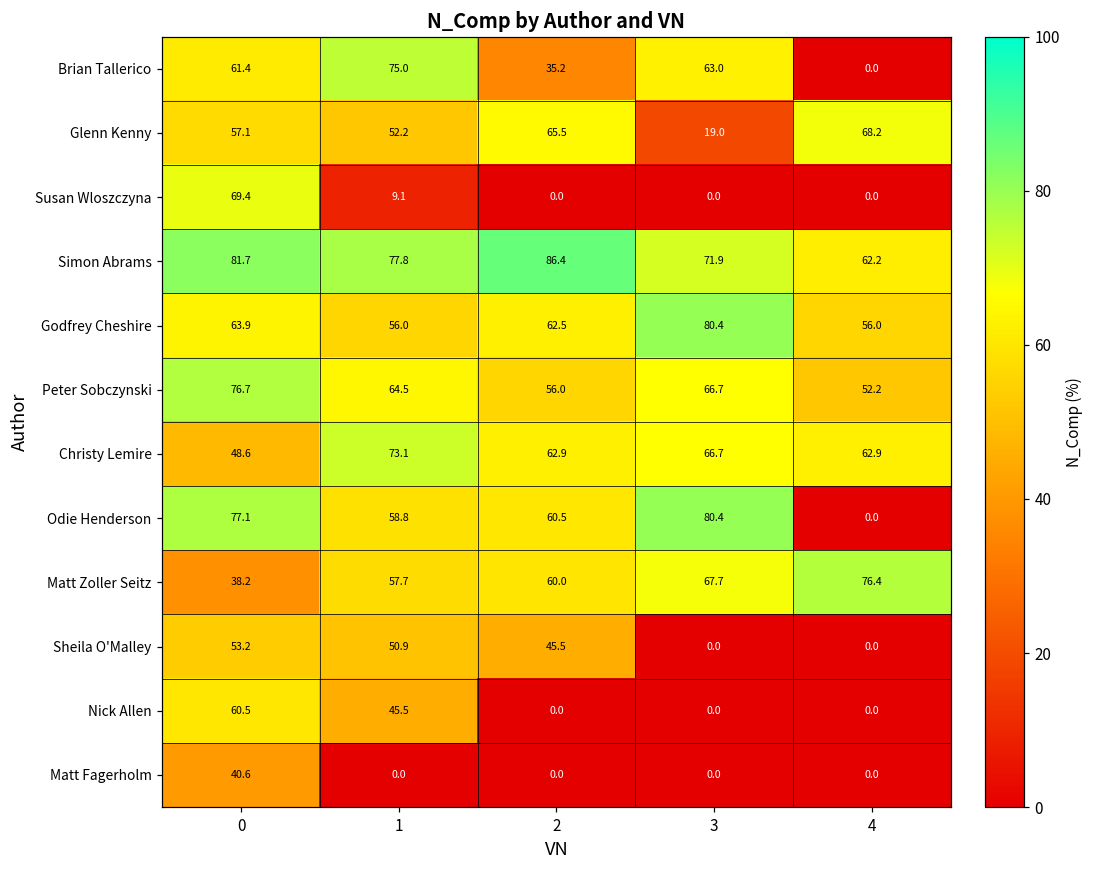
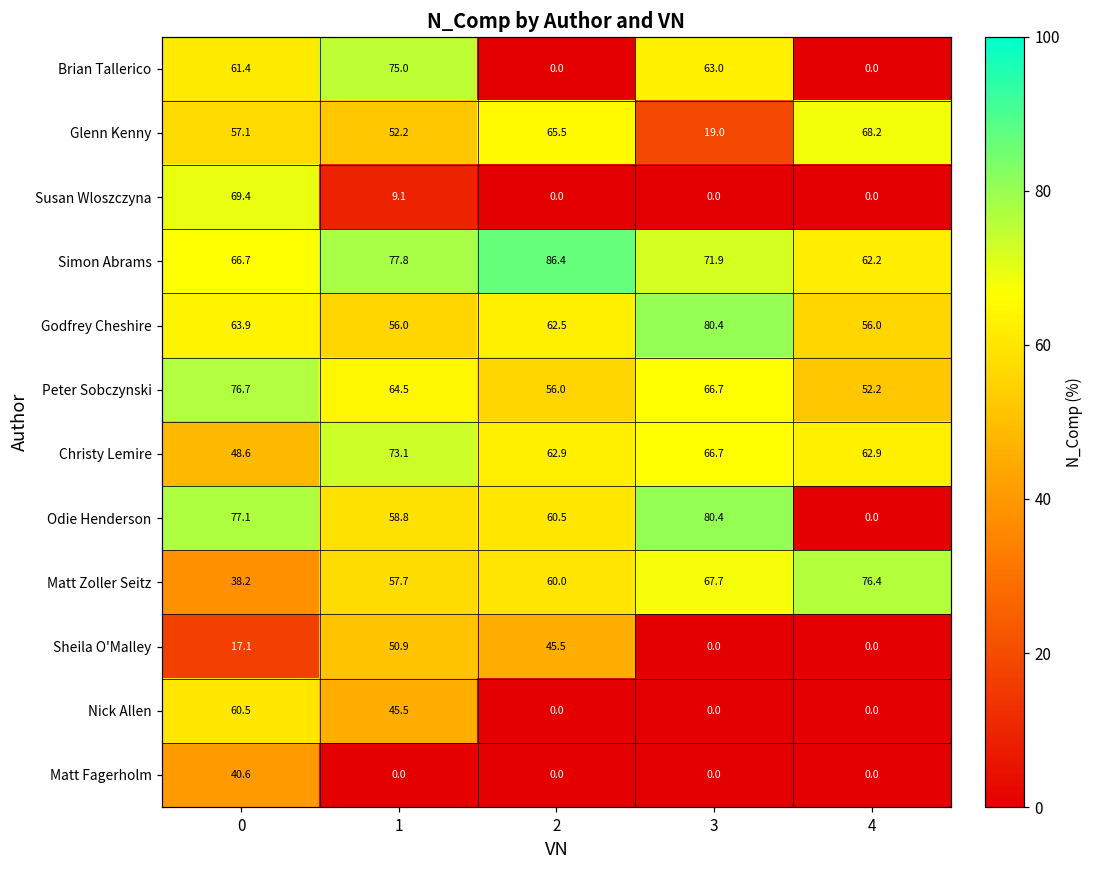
Brian Tallerico, 2: 35.2 -> 0.0
Simon Abrams, 0: 81.7 -> 66.7
Sheila O'Malley, 0: 53.2 -> 17.1
